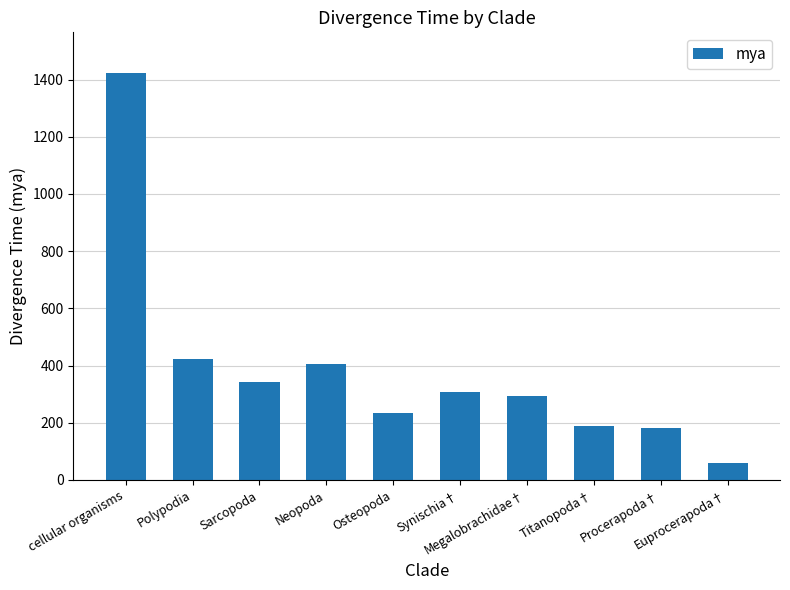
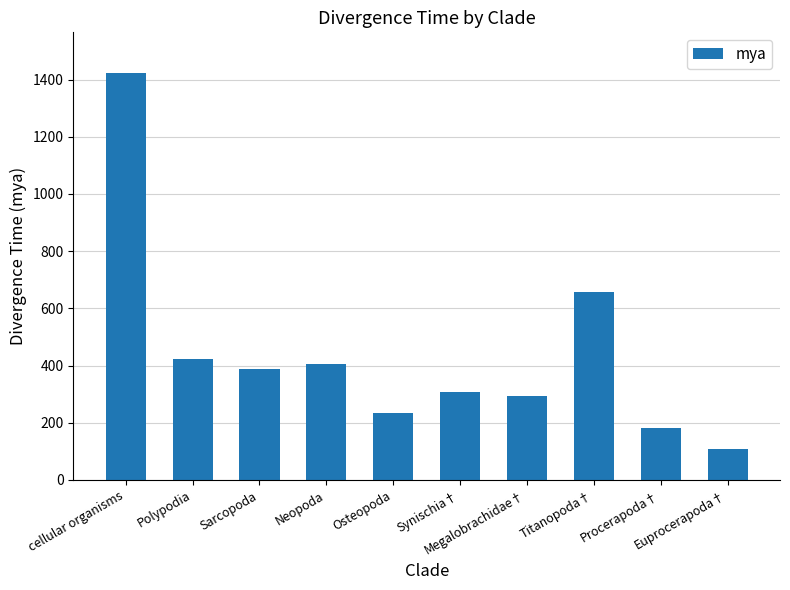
Sarcopoda: 340 -> 390
Titanopoda†: 190 -> 660
Euprocerapoda†: 60 -> 110
